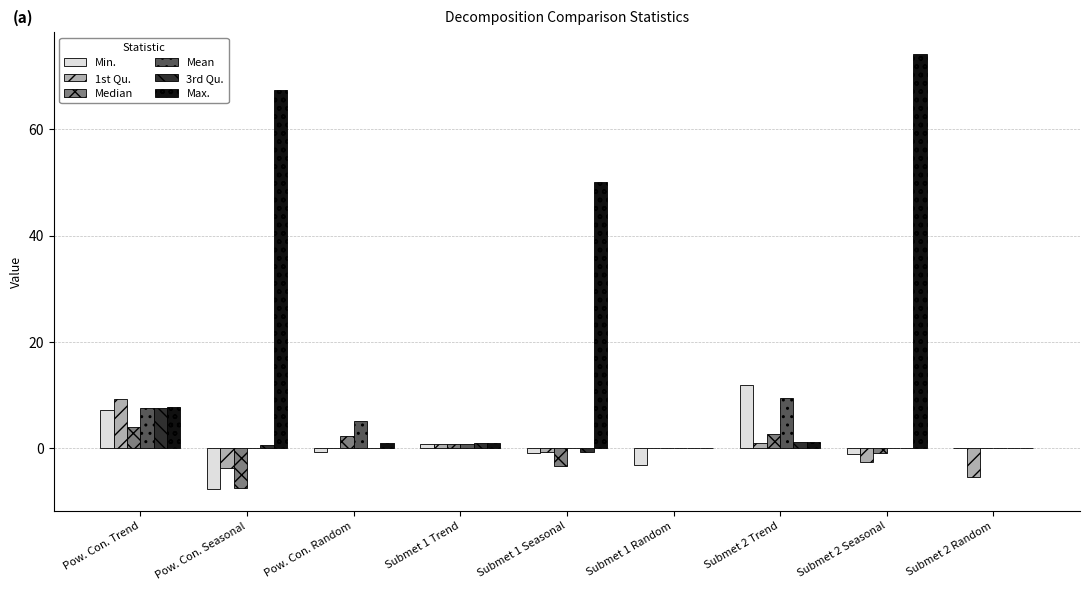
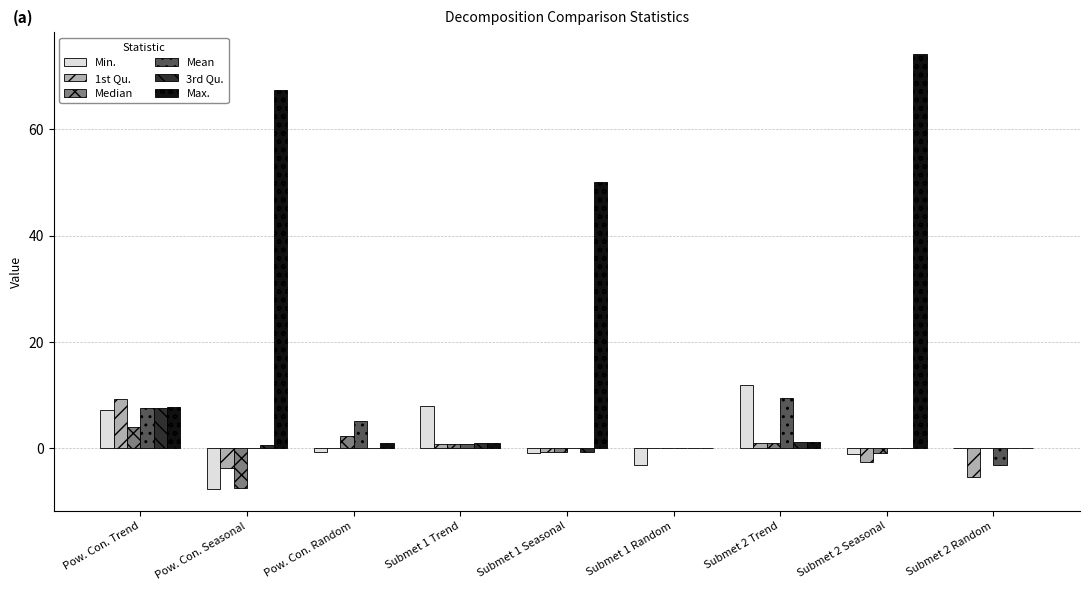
Min., Submet 1 Trend: 1 -> 8
Median, Submet 1 Seasonal: -3 -> -1
Median, Submet 2 Trend: 3 -> 1
Mean, Submet 2 Random: 0 -> -3
